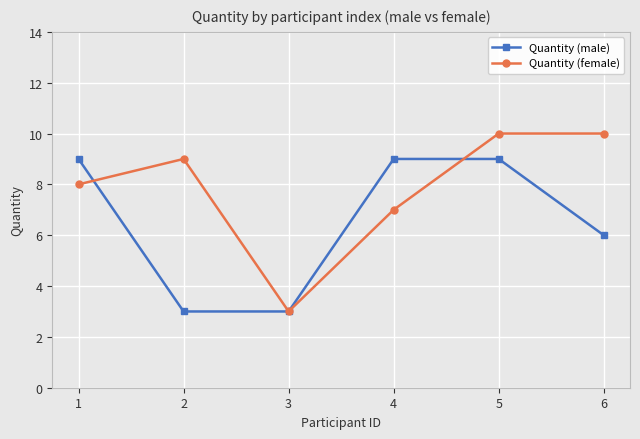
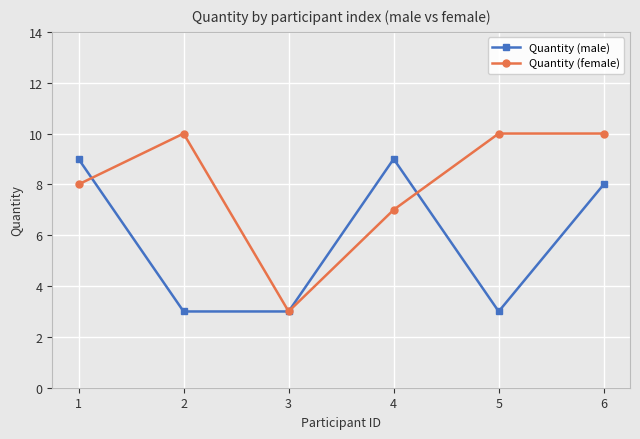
Quantity (female), 2: 9 -> 10
Quantity (male), 5: 9 -> 3
Quantity (male), 6: 6 -> 8
